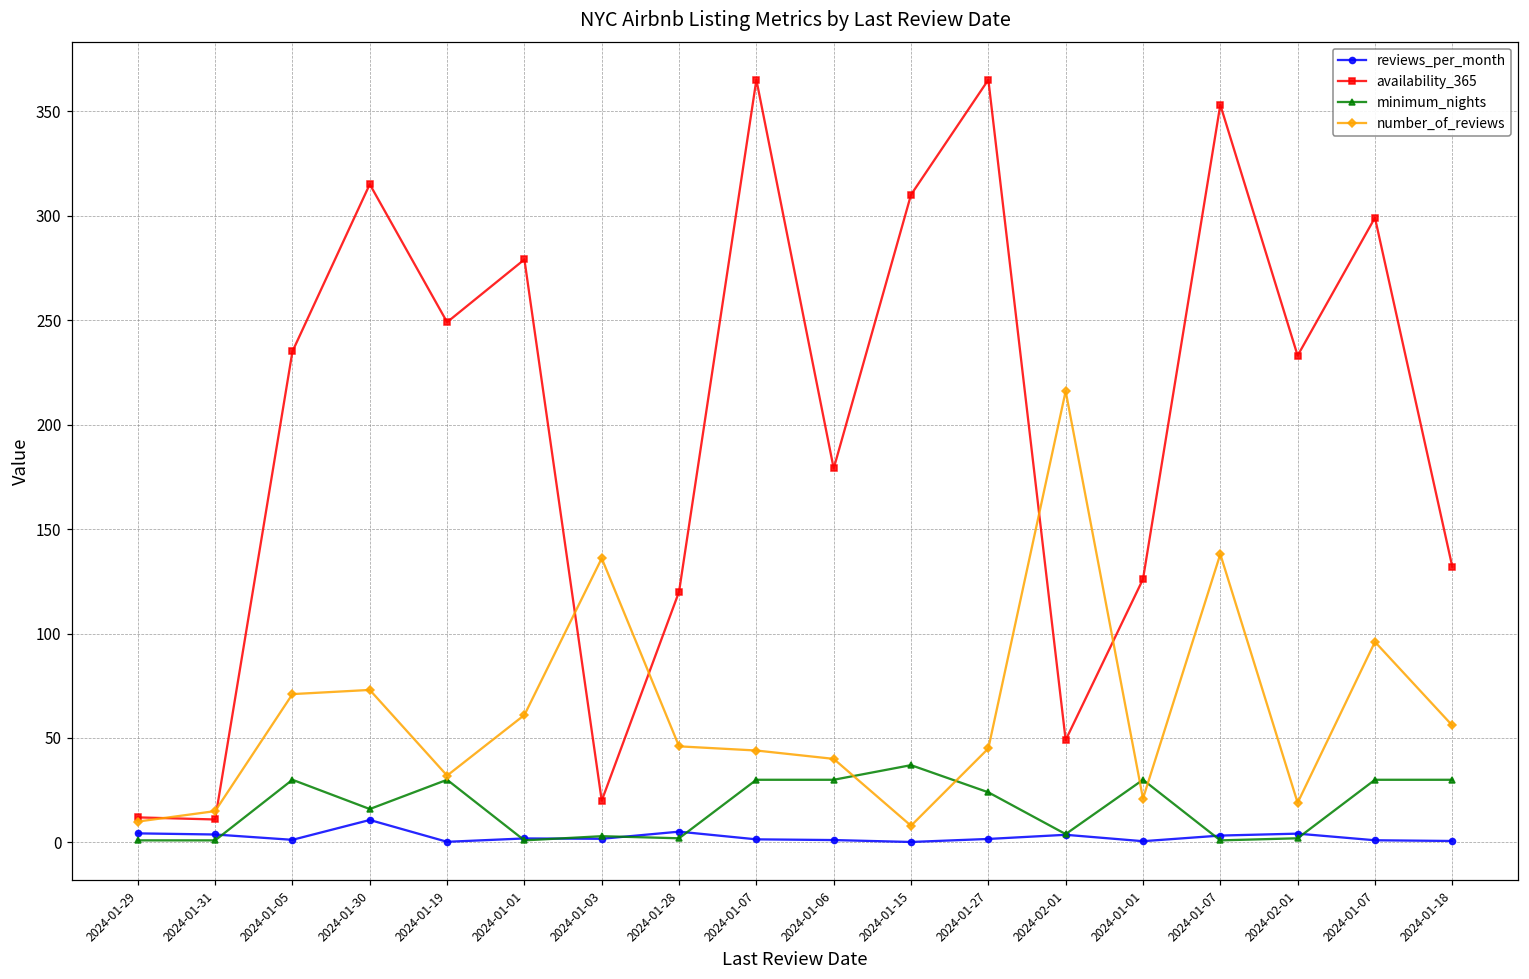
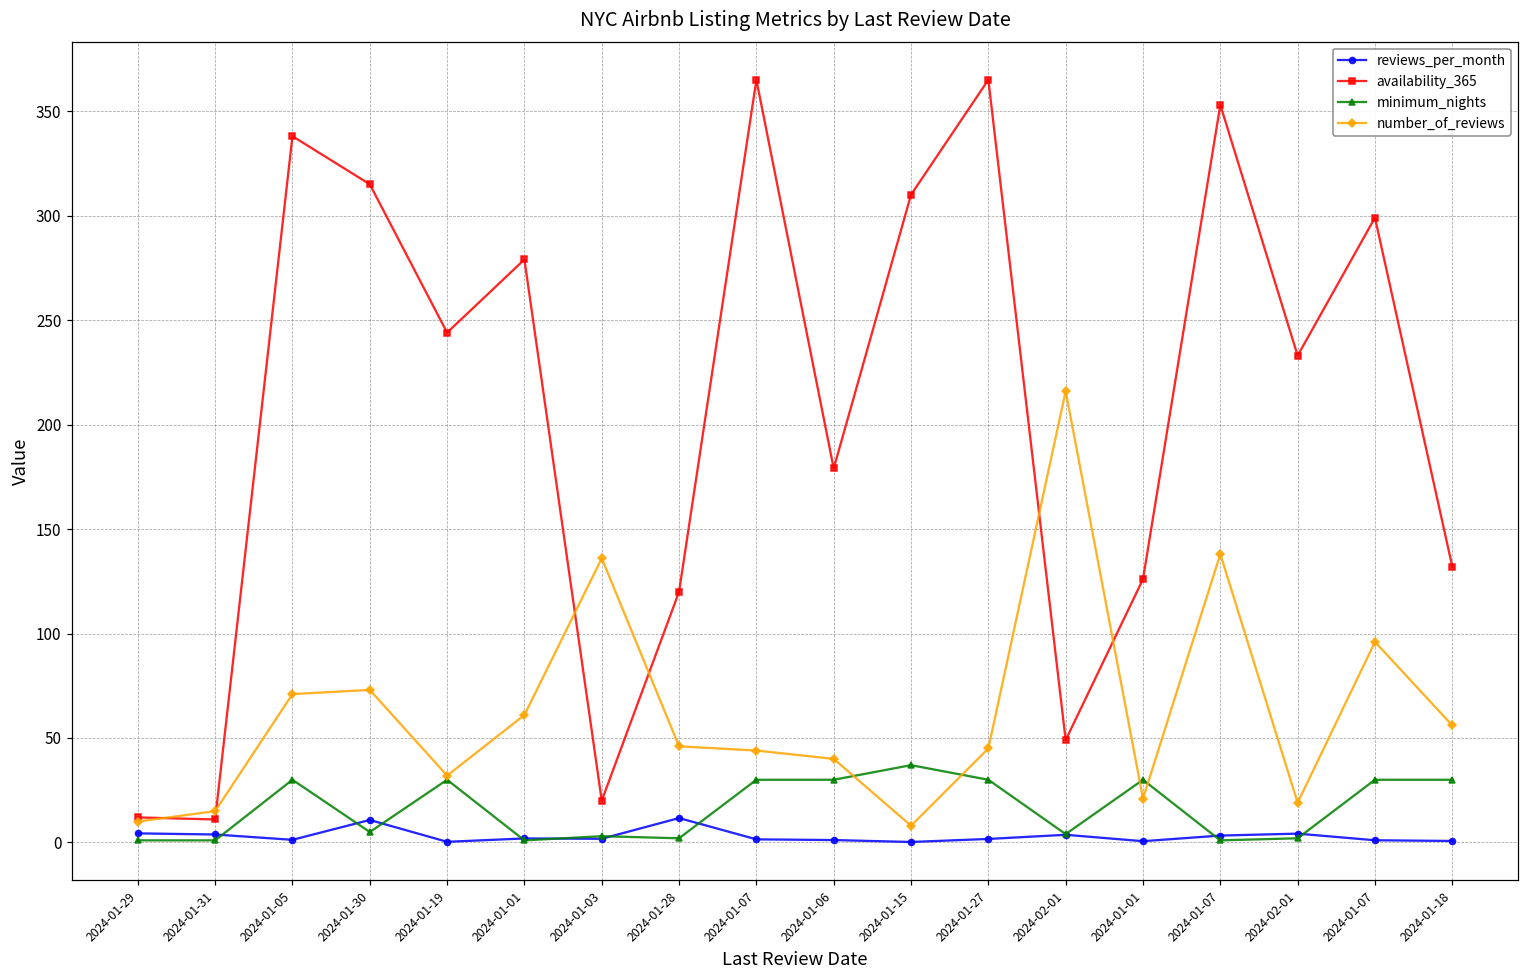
availability_365, 2024-01-05: 235 -> 338
minimum_nights, 2024-01-30: 16 -> 5
availability_365, 2024-01-19: 249 -> 244
reviews_per_month, 2024-01-28: 5 -> 12
minimum_nights, 2024-01-27: 24 -> 30
